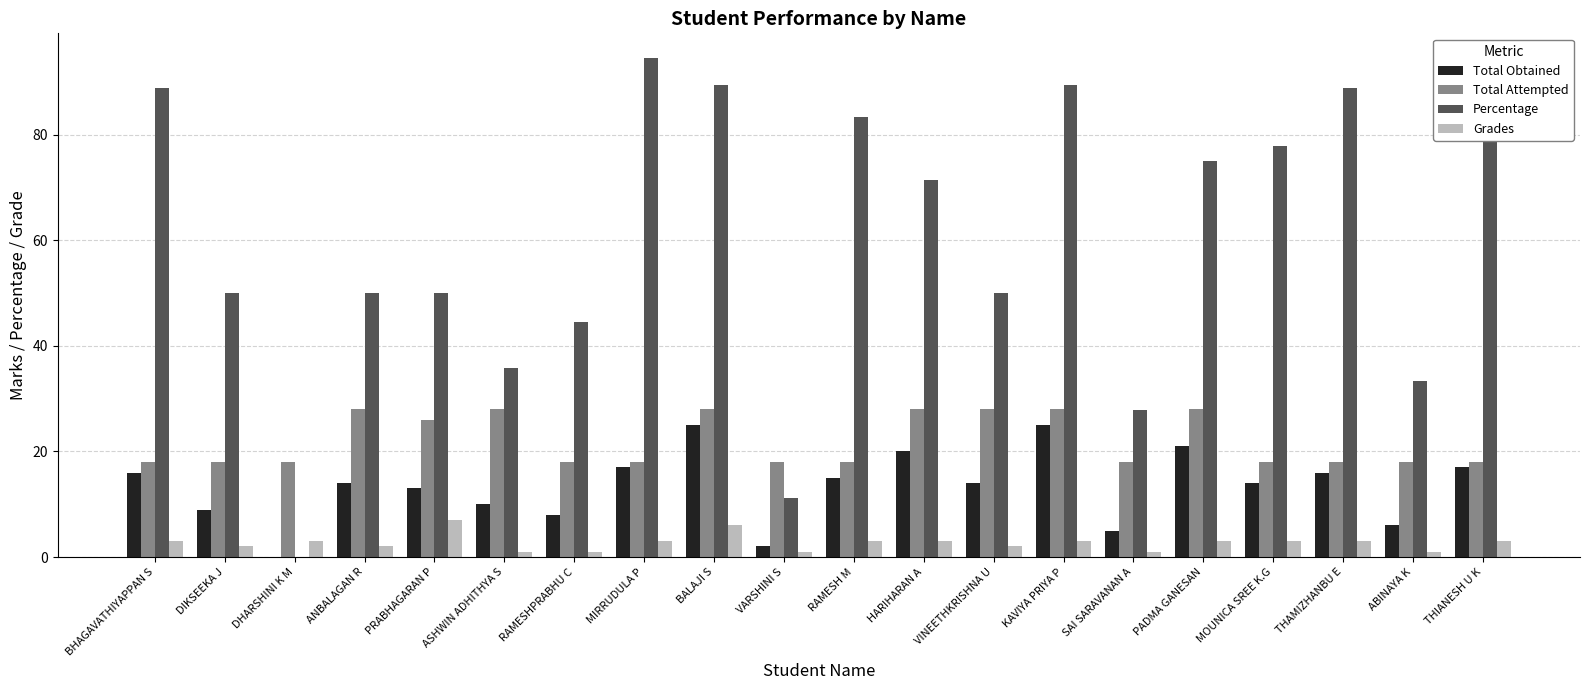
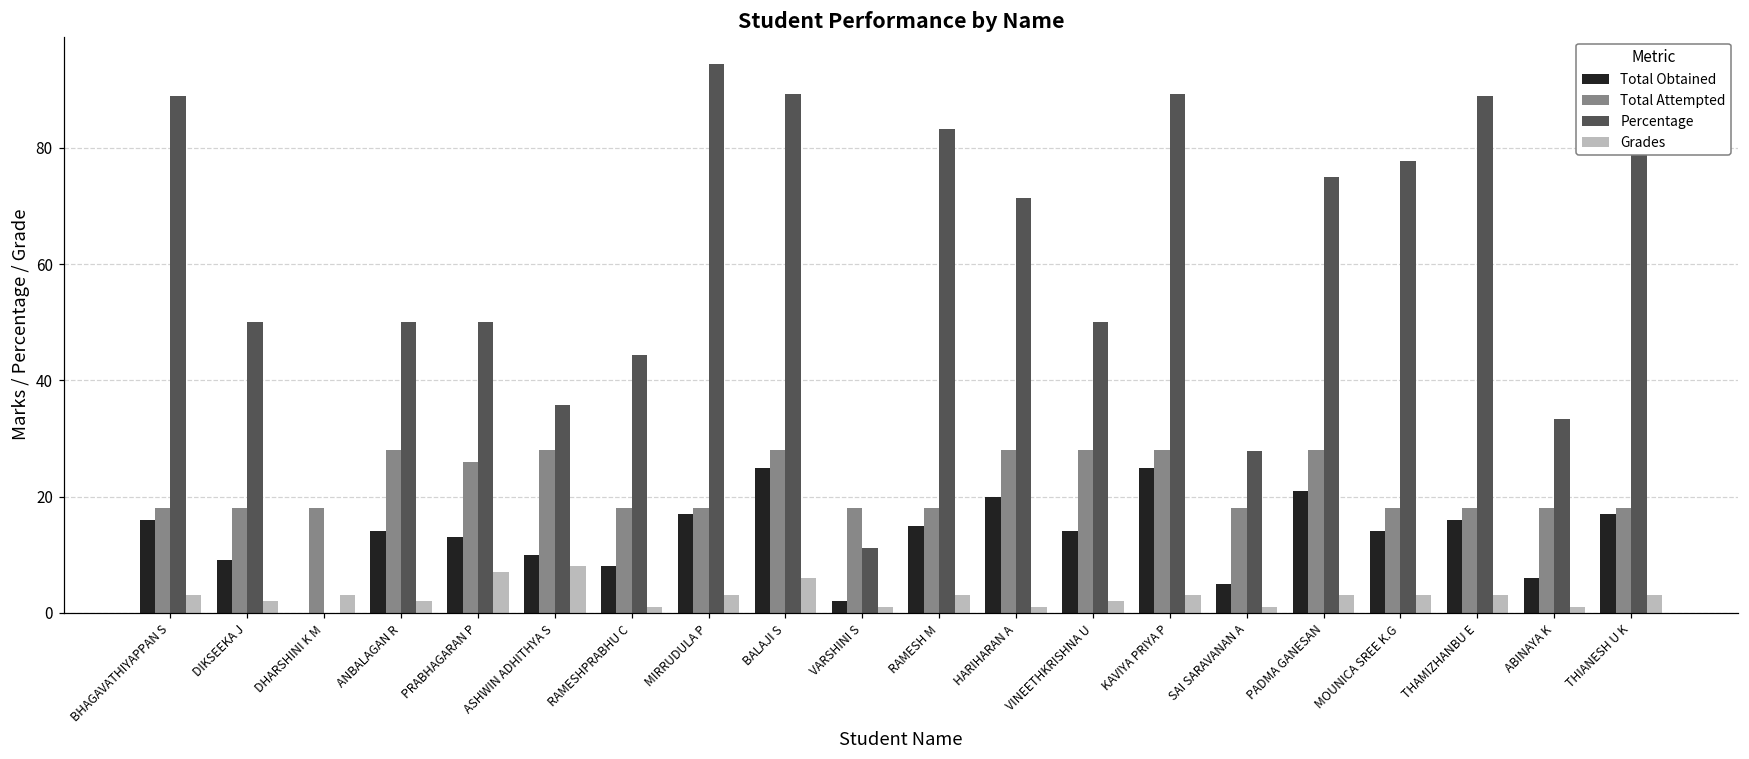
Grades, ASHWIN ADHITHYA S: 1 -> 8
Grades, HARIHARAN A: 3 -> 1
